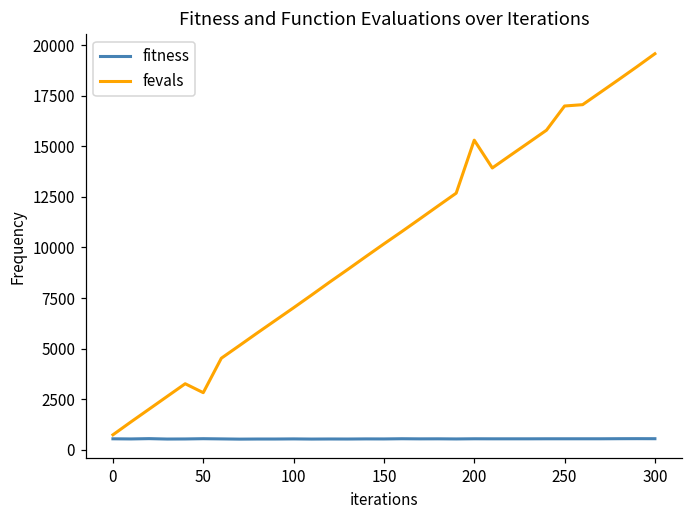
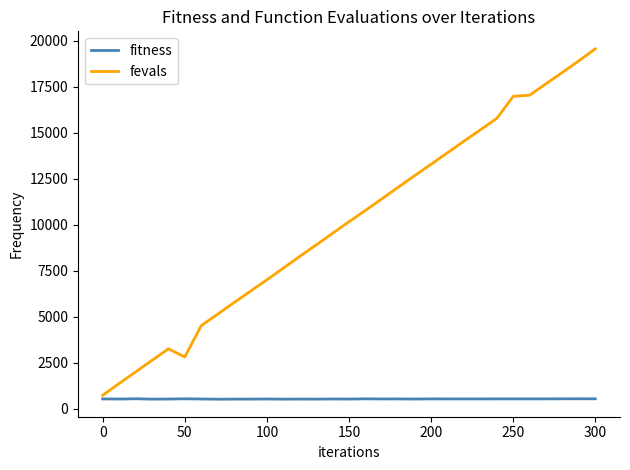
fevals, 200: 15300 -> 13300
